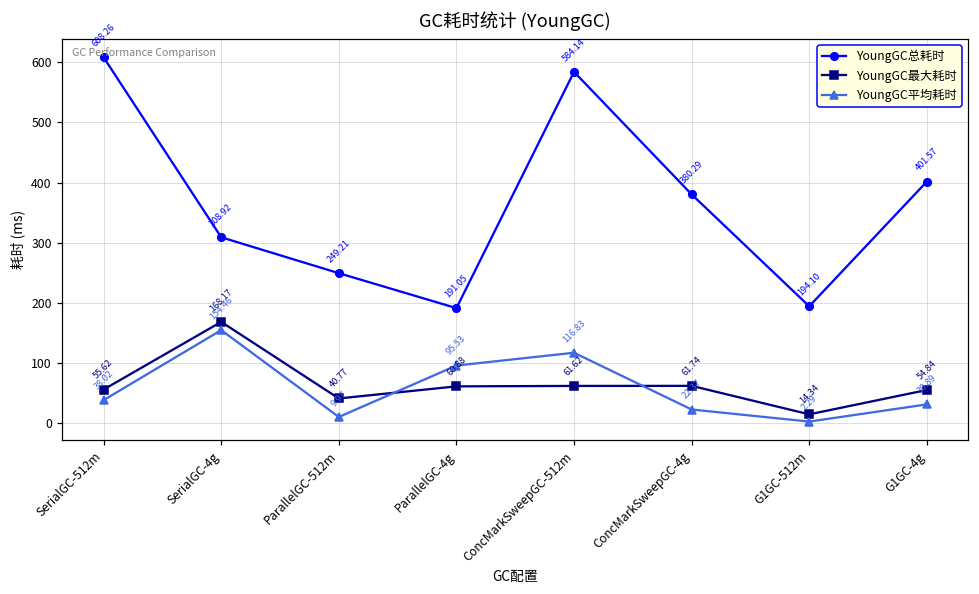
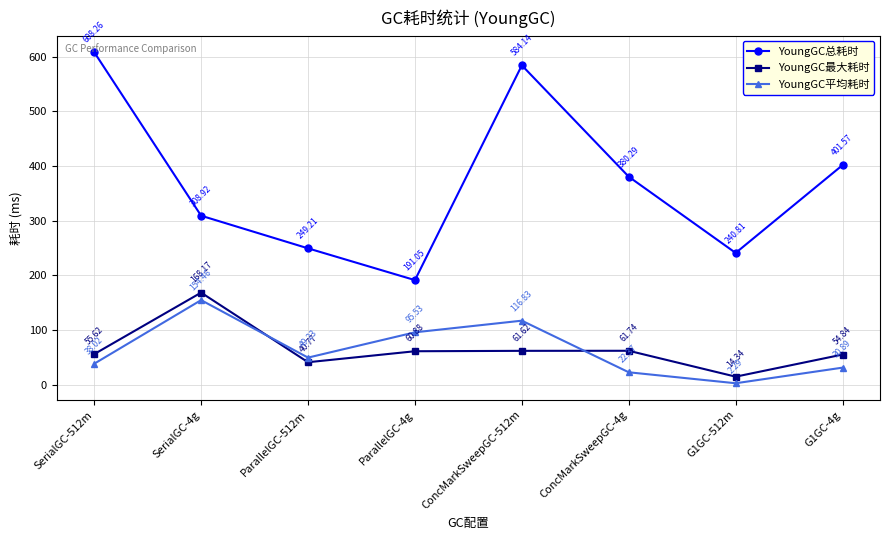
YoungGC平均耗时, ParallelGC-512m: 9.97 -> 49.23
YoungGC总耗时, G1GC-512m: 194.10 -> 240.81
